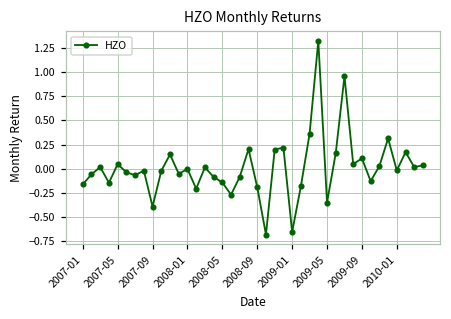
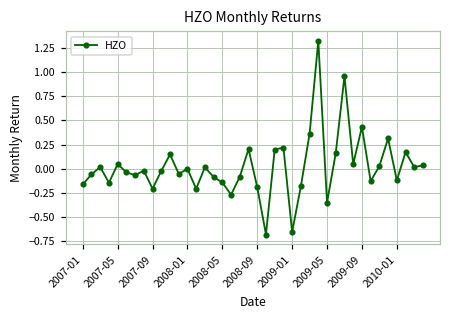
2007-09: -0.4 -> -0.2
2009-09: 0.1 -> 0.4
2010-01: 0.0 -> -0.1
